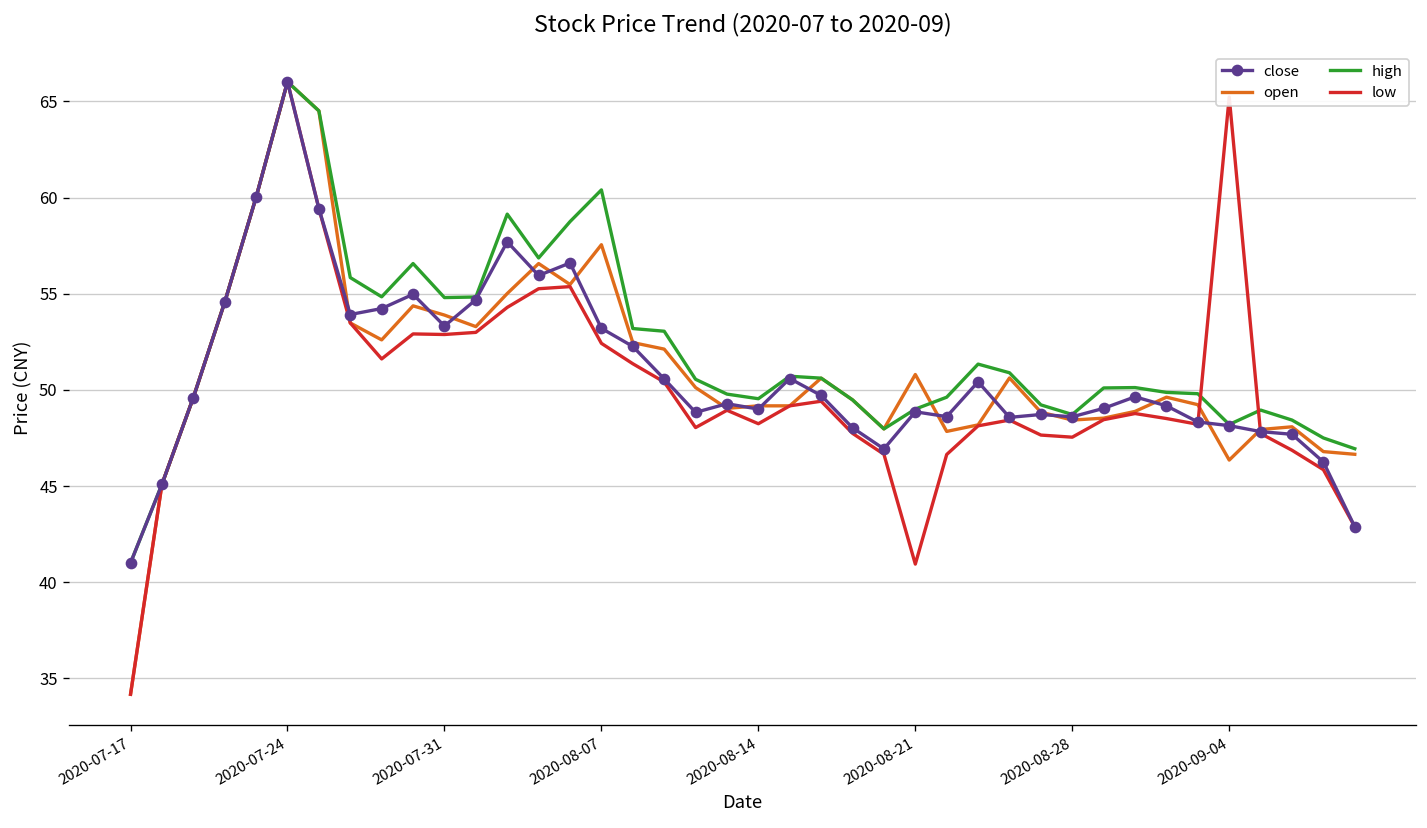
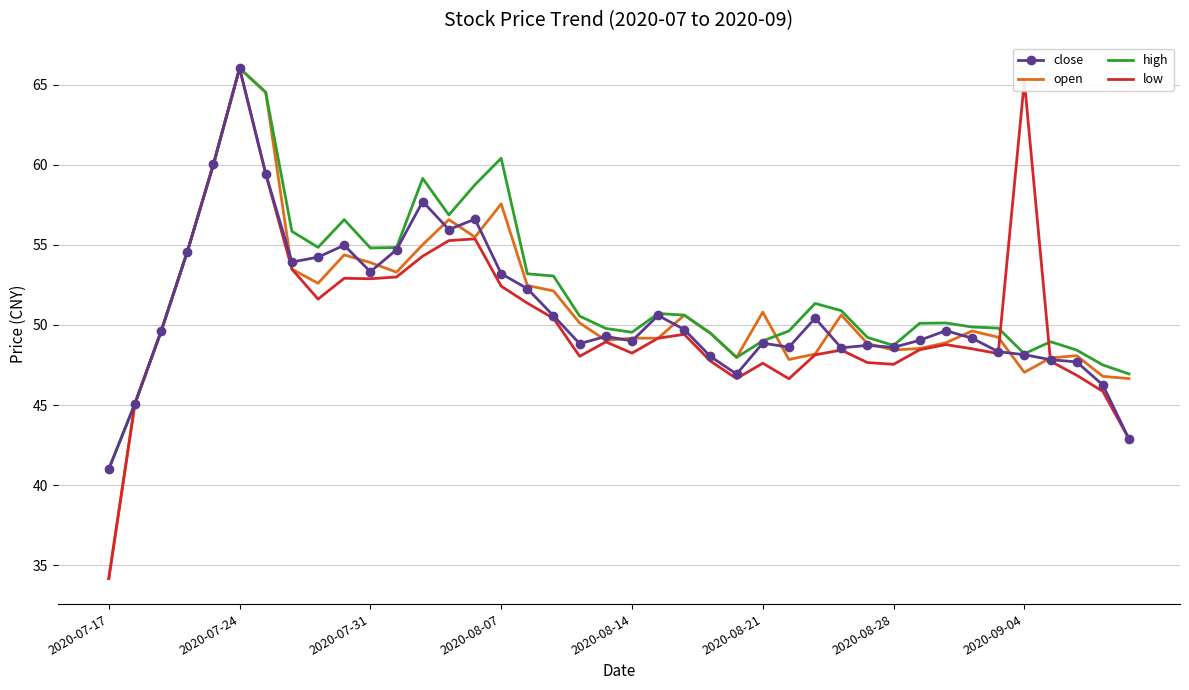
low, 2020-08-21: 40.9 -> 47.6
open, 2020-09-04: 46.4 -> 47.0
